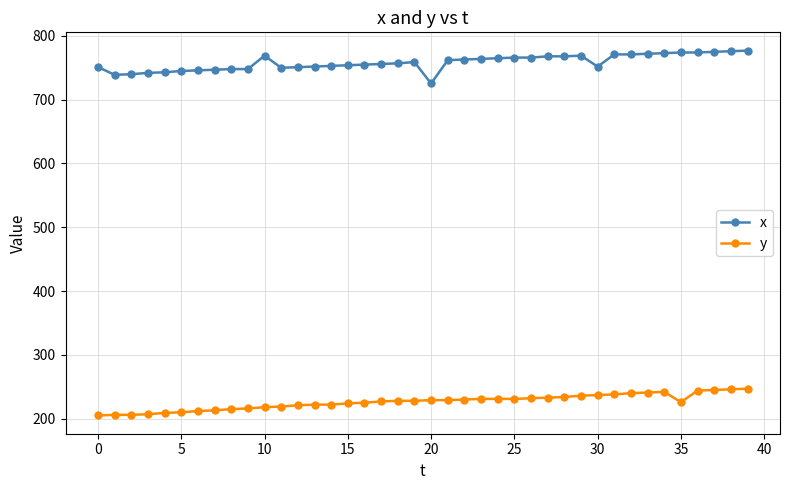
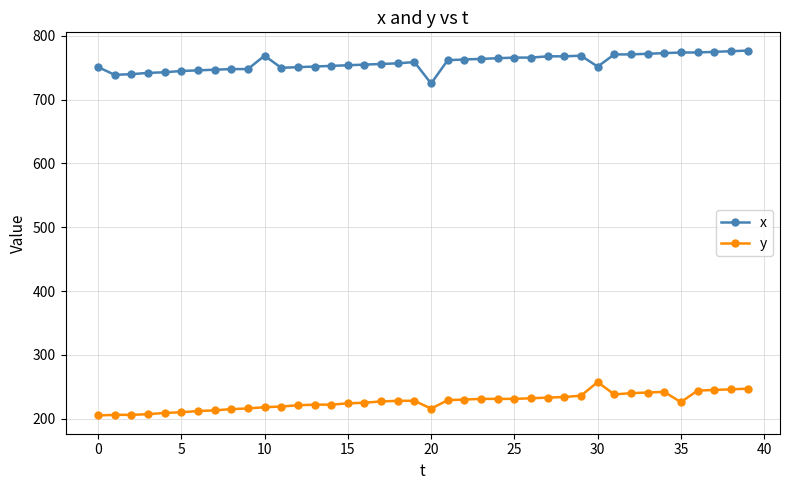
y, 20: 230 -> 220
y, 30: 240 -> 260
